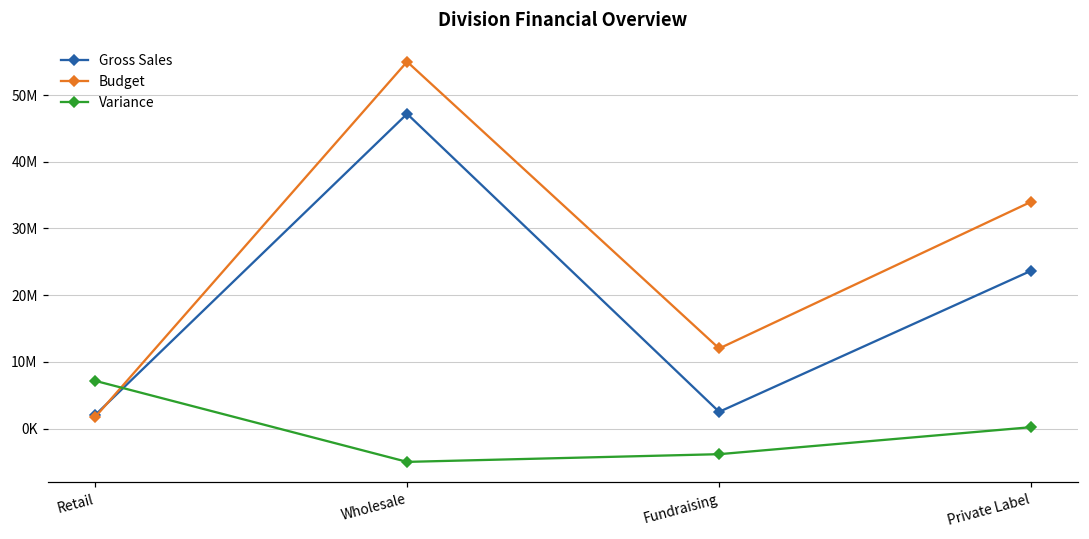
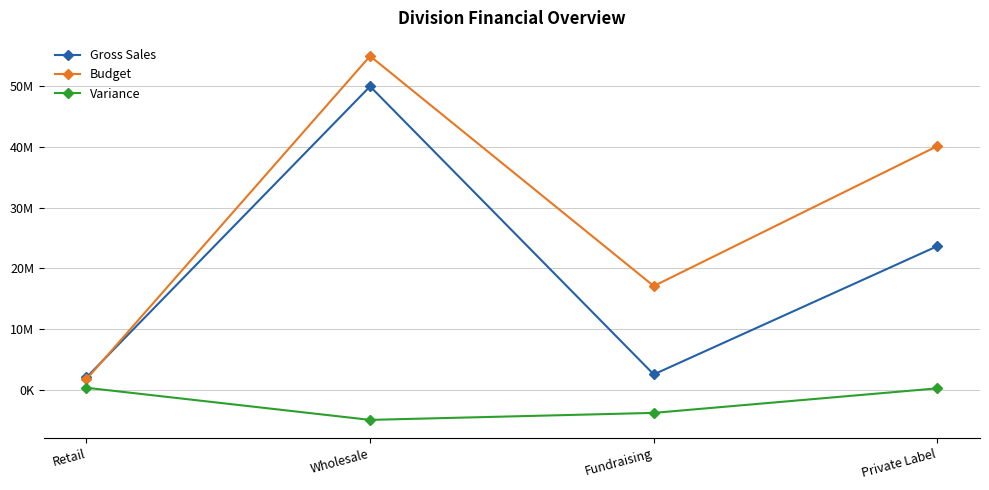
Variance, Retail: 7000000 -> 0
Gross Sales, Wholesale: 47000000 -> 50000000
Budget, Fundraising: 12000000 -> 17000000
Budget, Private Label: 34000000 -> 40000000
